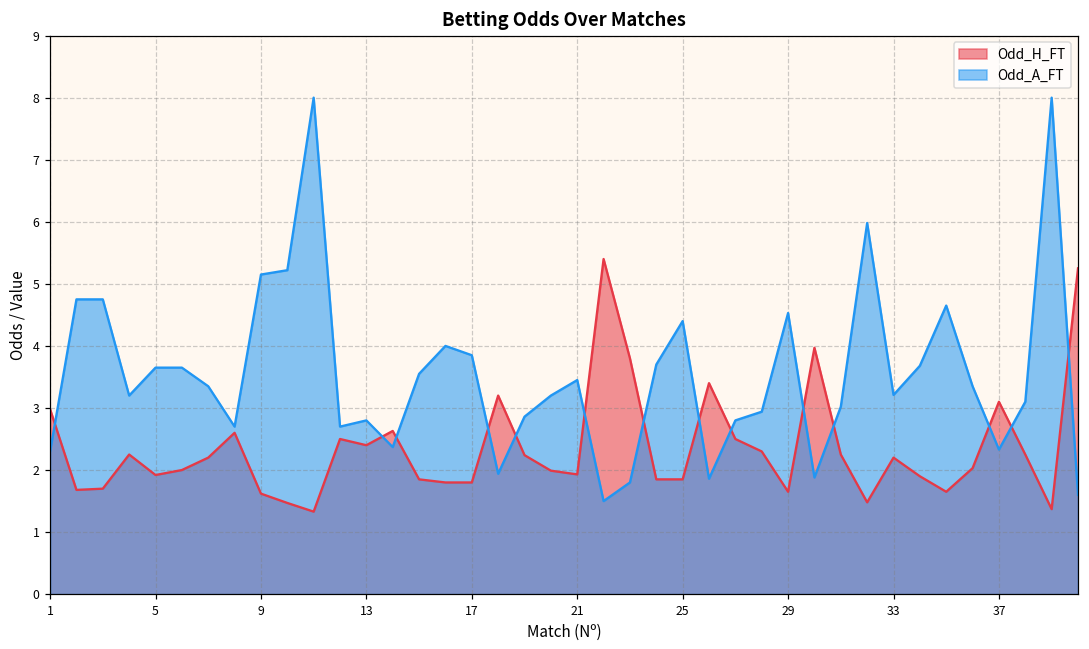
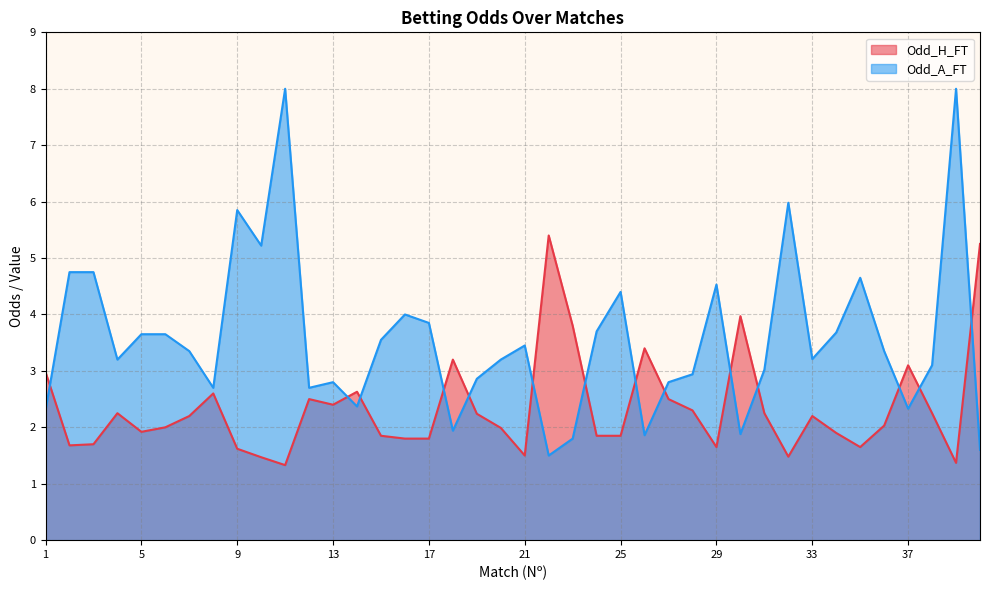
Odd_A_FT, 9: 5.2 -> 5.9
Odd_H_FT, 21: 1.9 -> 1.5
